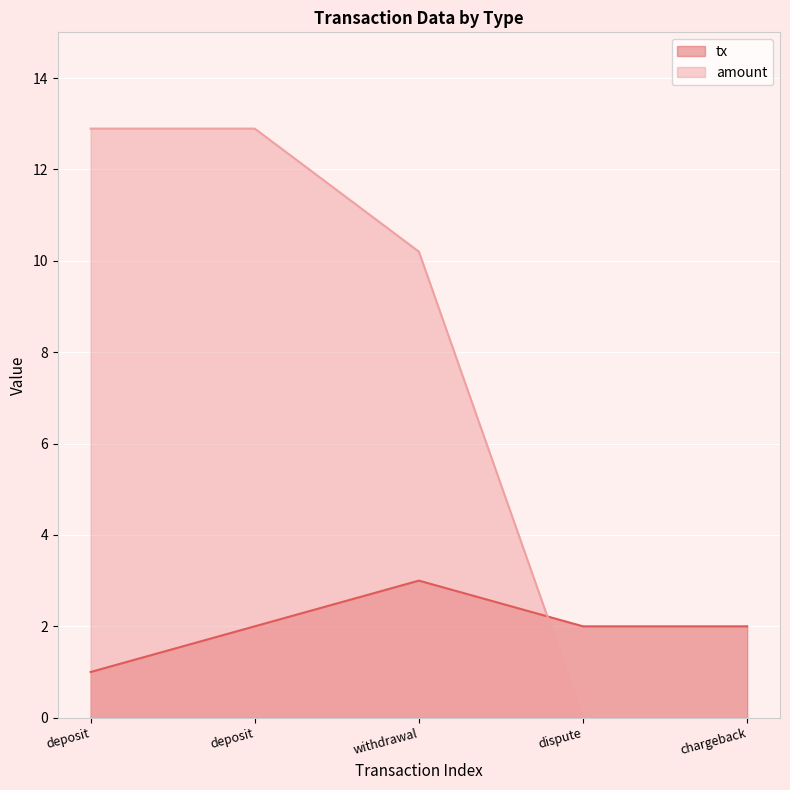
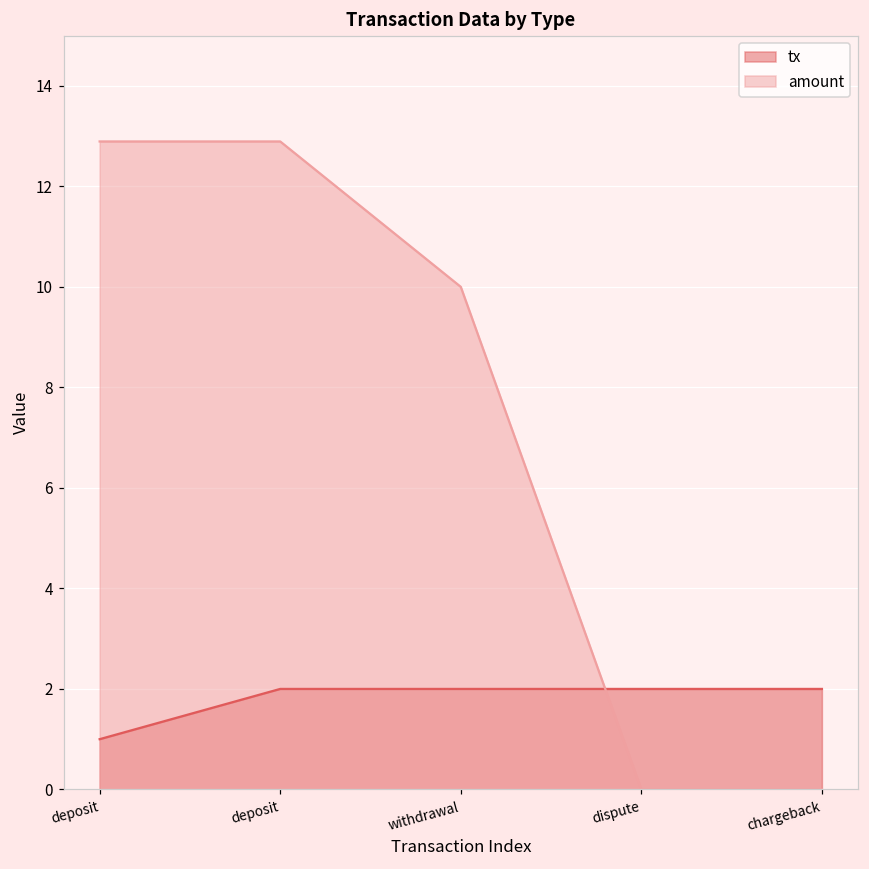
tx, withdrawal: 3 -> 2
amount, withdrawal: 10.2 -> 10.0
